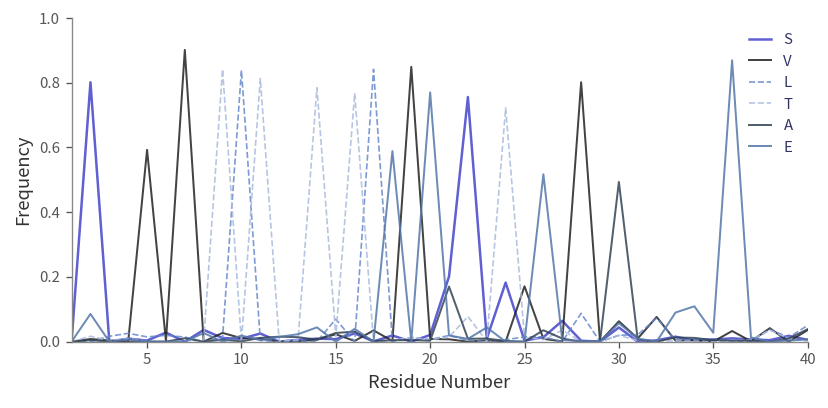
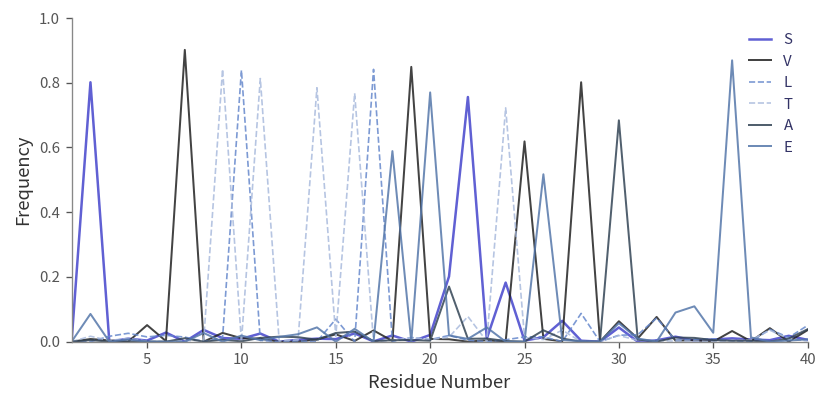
V, 5: 0.59 -> 0.05
V, 25: 0.17 -> 0.62
A, 30: 0.49 -> 0.68
